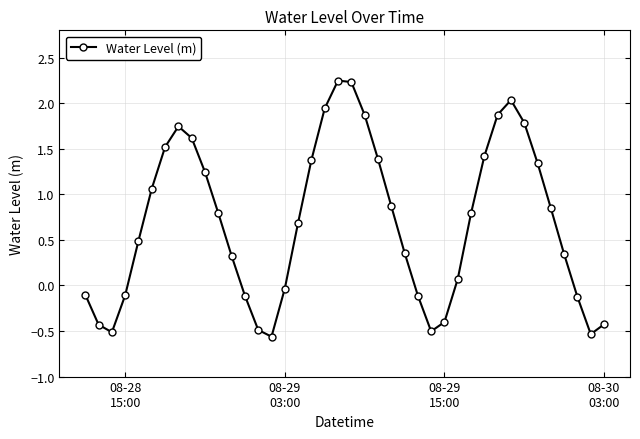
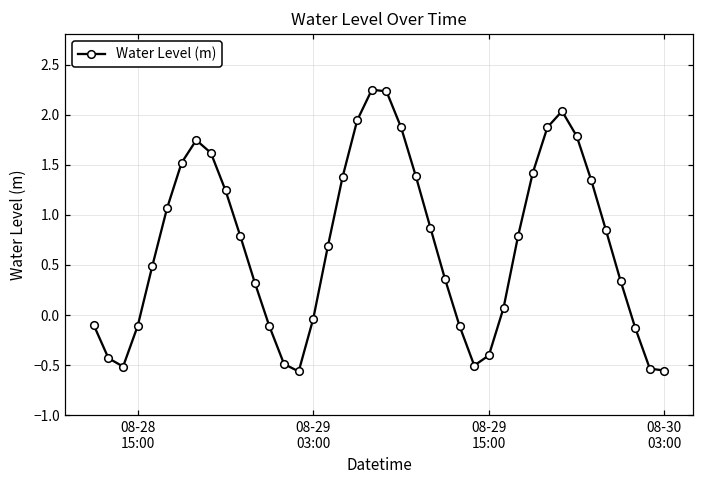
08-30 03:00: -0.4 -> -0.6
